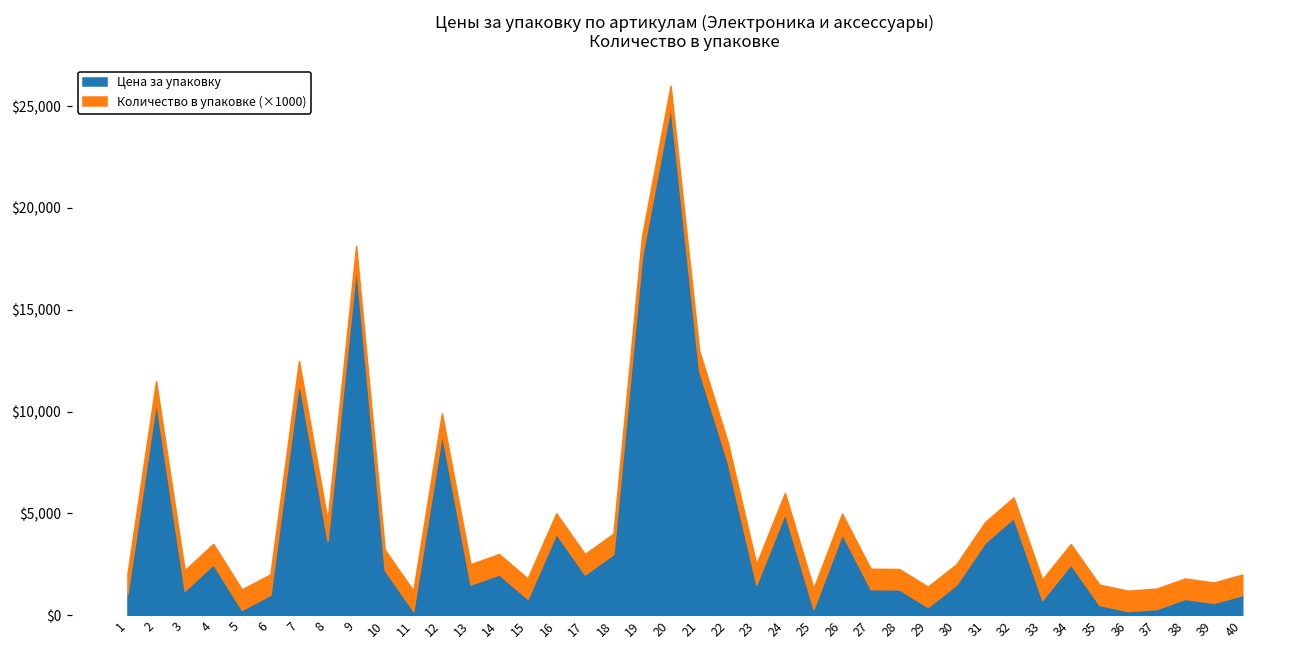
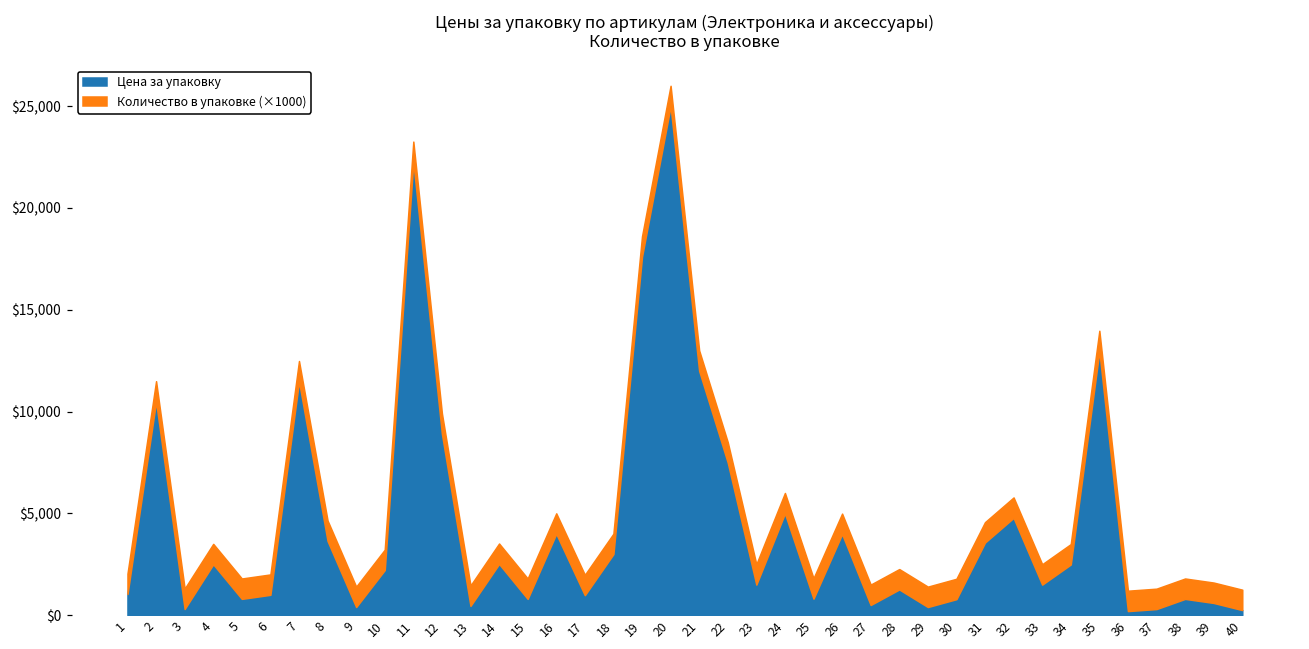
Цена за упаковку, 3: $1,200 -> $300
Цена за упаковку, 5: $300 -> $800
Цена за упаковку, 9: $17,100 -> $400
Цена за упаковку, 11: $200 -> $22,300
Цена за упаковку, 13: $1,500 -> $500
Цена за упаковку, 14: $2,000 -> $2,500
Цена за упаковку, 17: $2,000 -> $1,000
Цена за упаковку, 25: $300 -> $800
Цена за упаковку, 27: $1,300 -> $500
Цена за упаковку, 30: $1,500 -> $800
Цена за упаковку, 33: $700 -> $1,500
Цена за упаковку, 35: $500 -> $13,000
Цена за упаковку, 40: $1,000 -> $300
